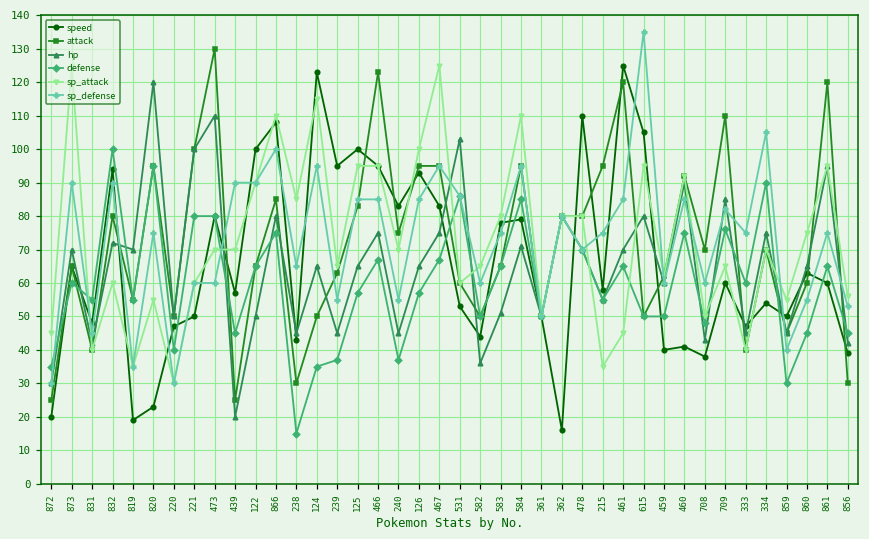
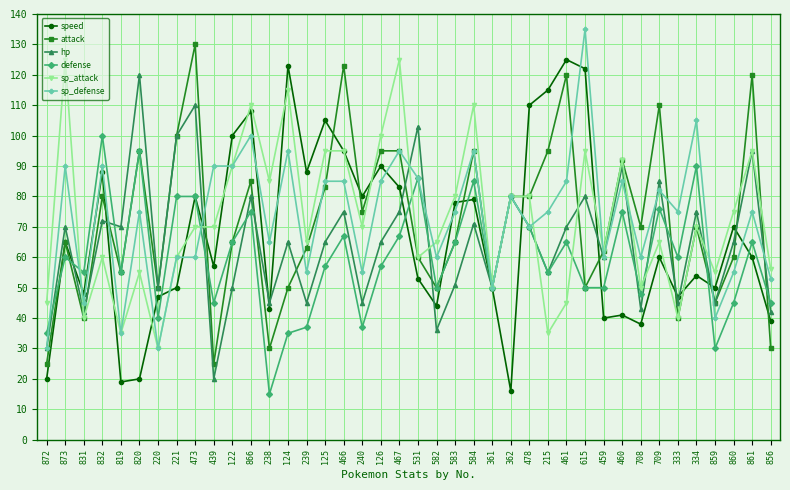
speed, 832: 94 -> 88
speed, 820: 23 -> 20
speed, 239: 95 -> 88
speed, 125: 100 -> 105
speed, 240: 83 -> 80
speed, 126: 93 -> 90
speed, 215: 58 -> 115
speed, 615: 105 -> 122
speed, 860: 63 -> 70
